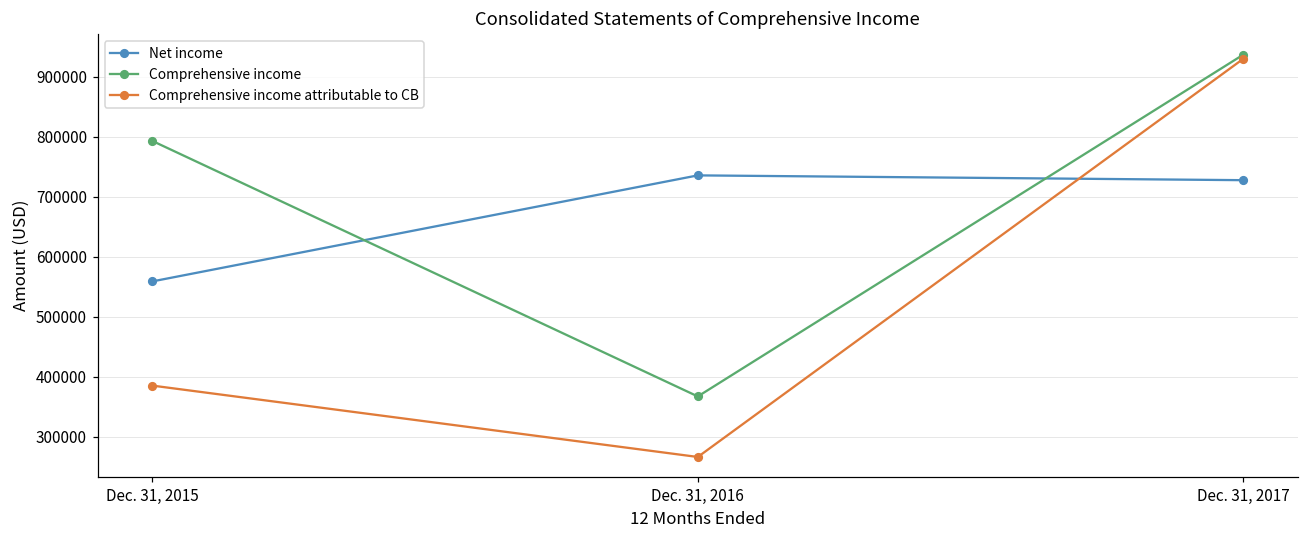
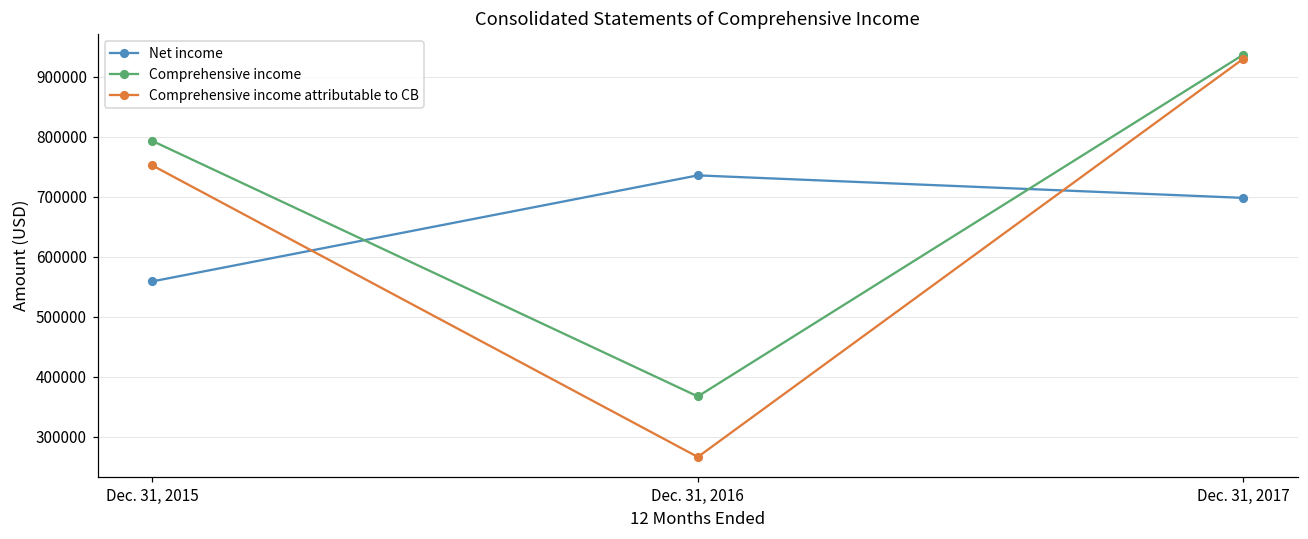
Comprehensive income attributable to CB, Dec. 31, 2015: 390000 -> 750000
Net income, Dec. 31, 2017: 730000 -> 700000
